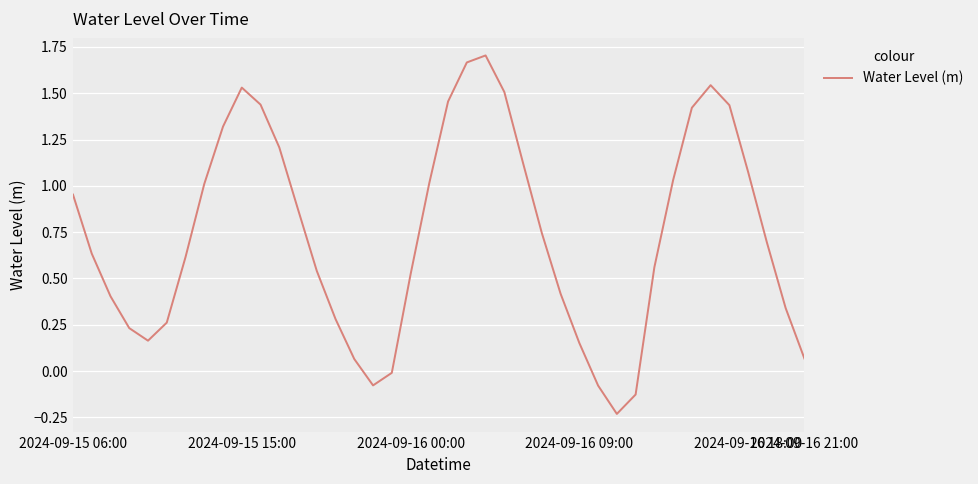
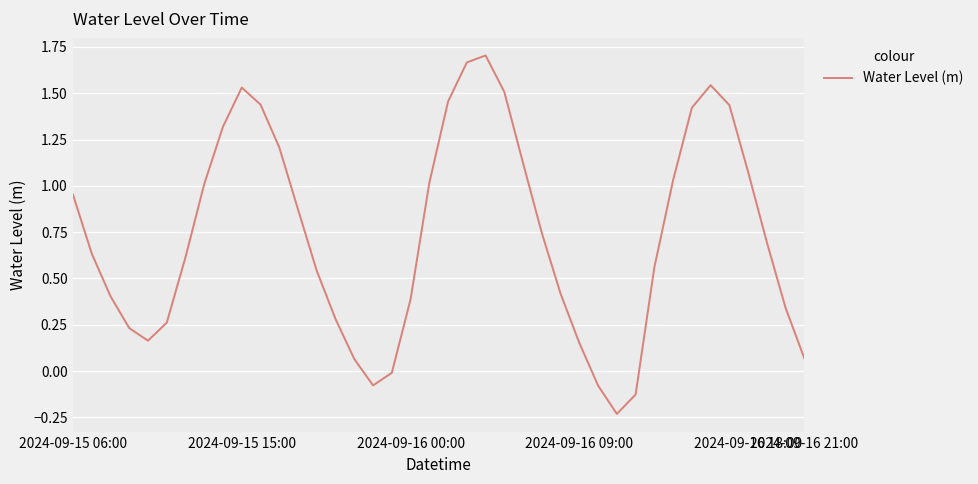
2024-09-16 00:00: 0.52 -> 0.39
